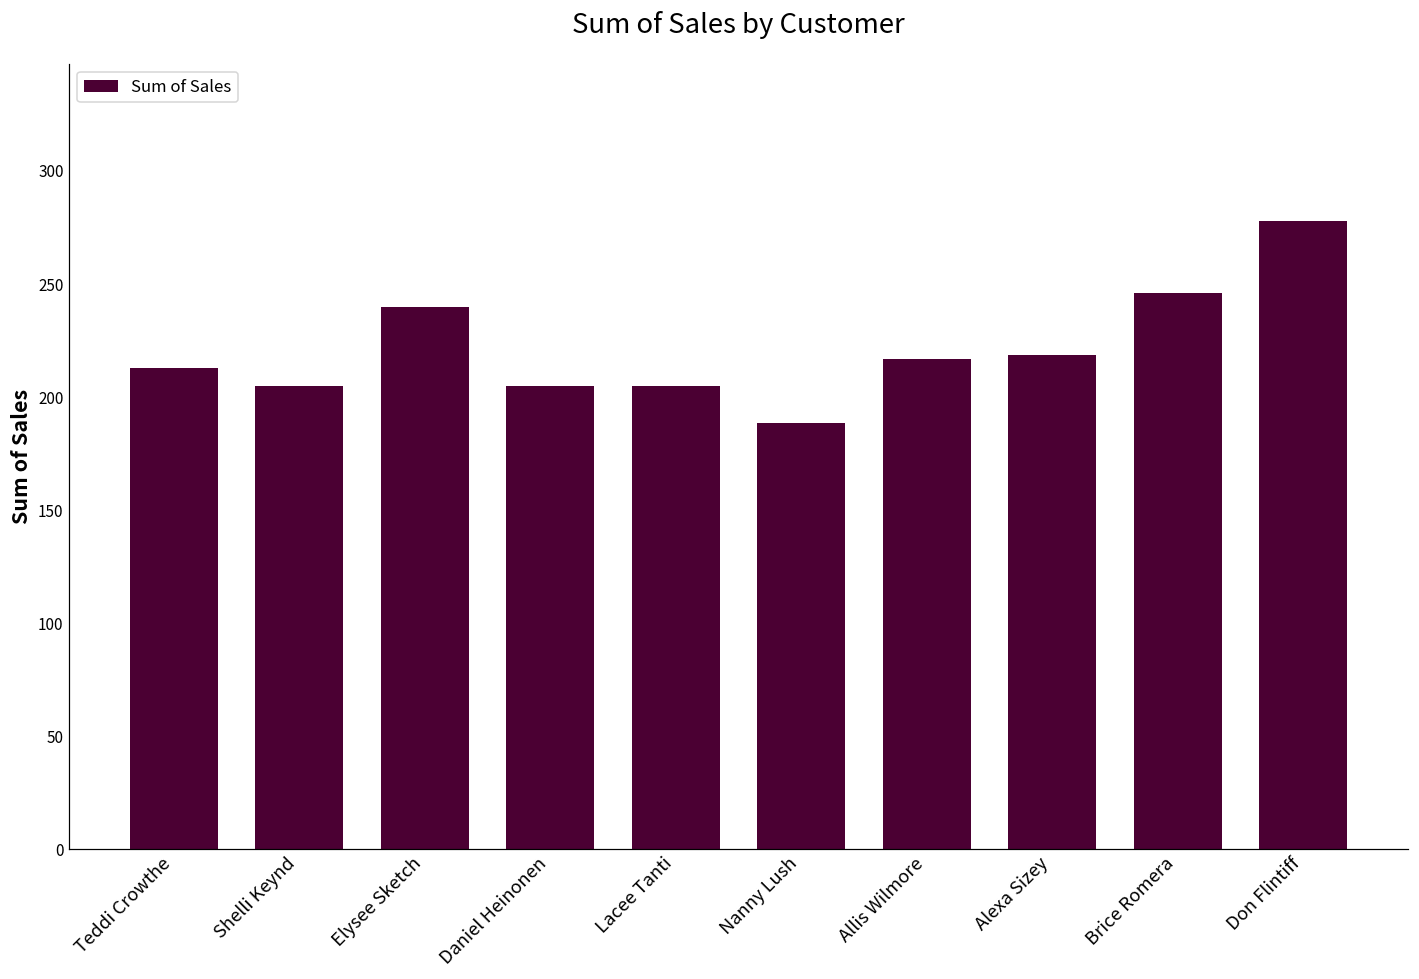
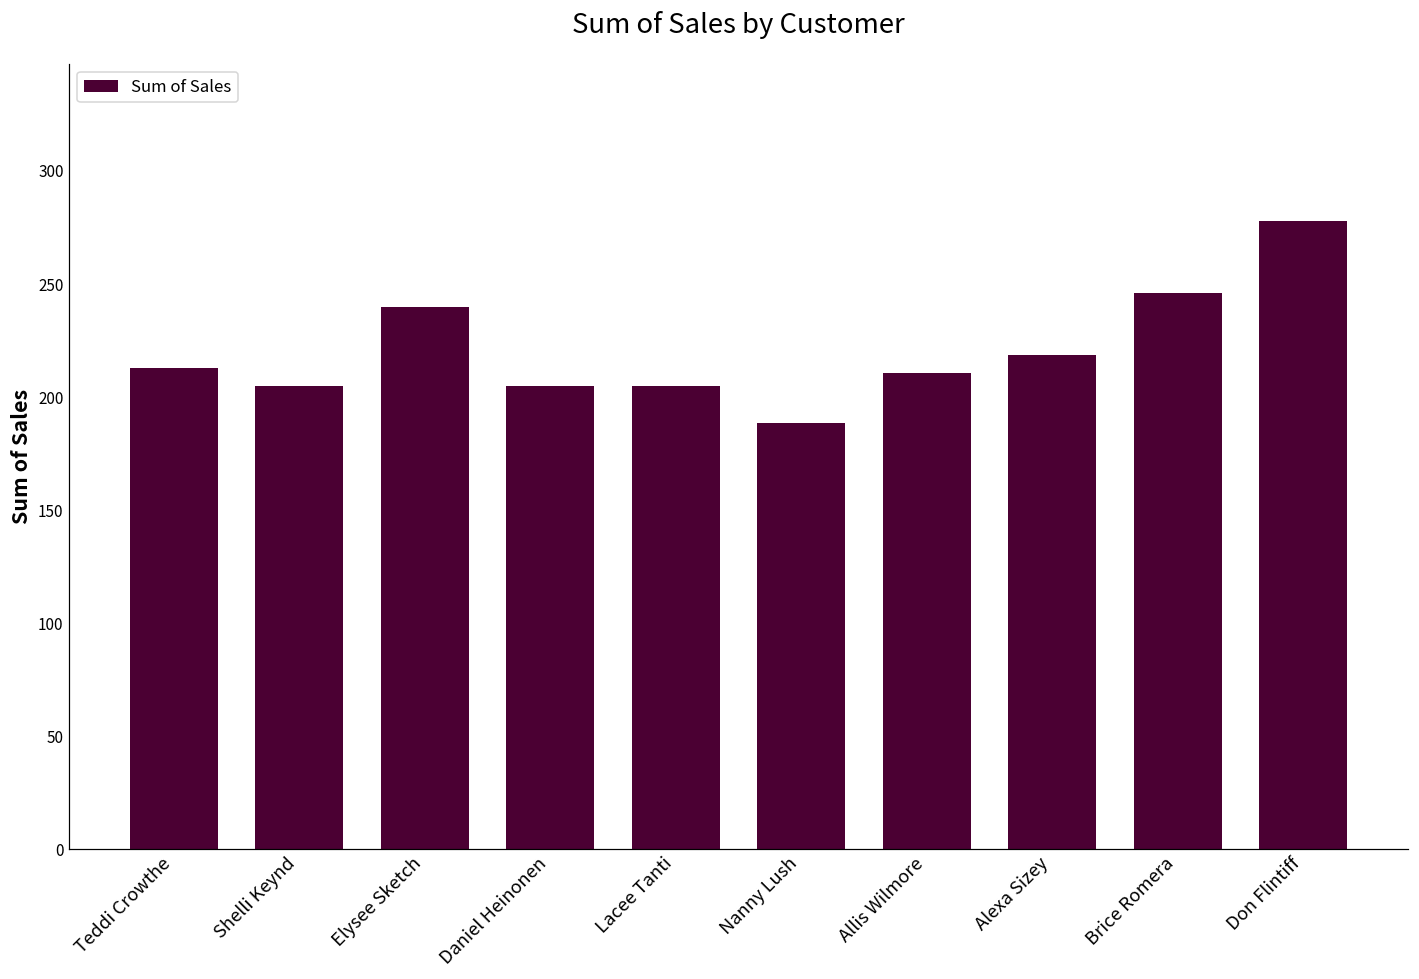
Allis Wilmore: 217 -> 211
